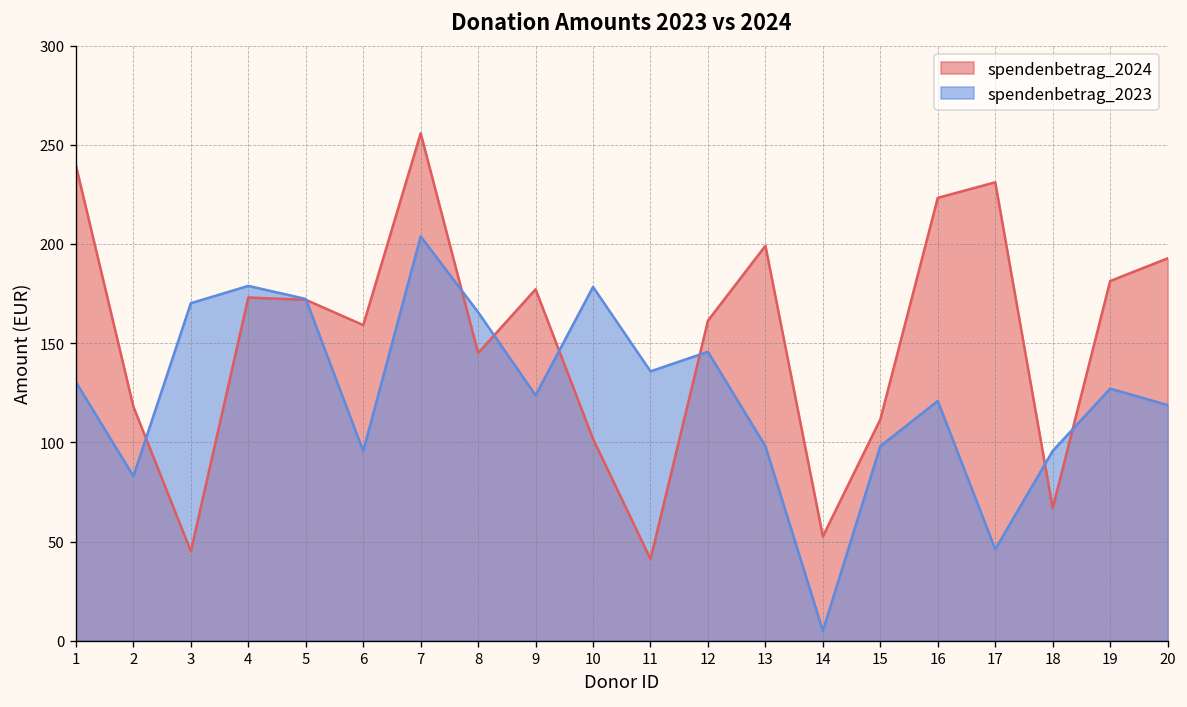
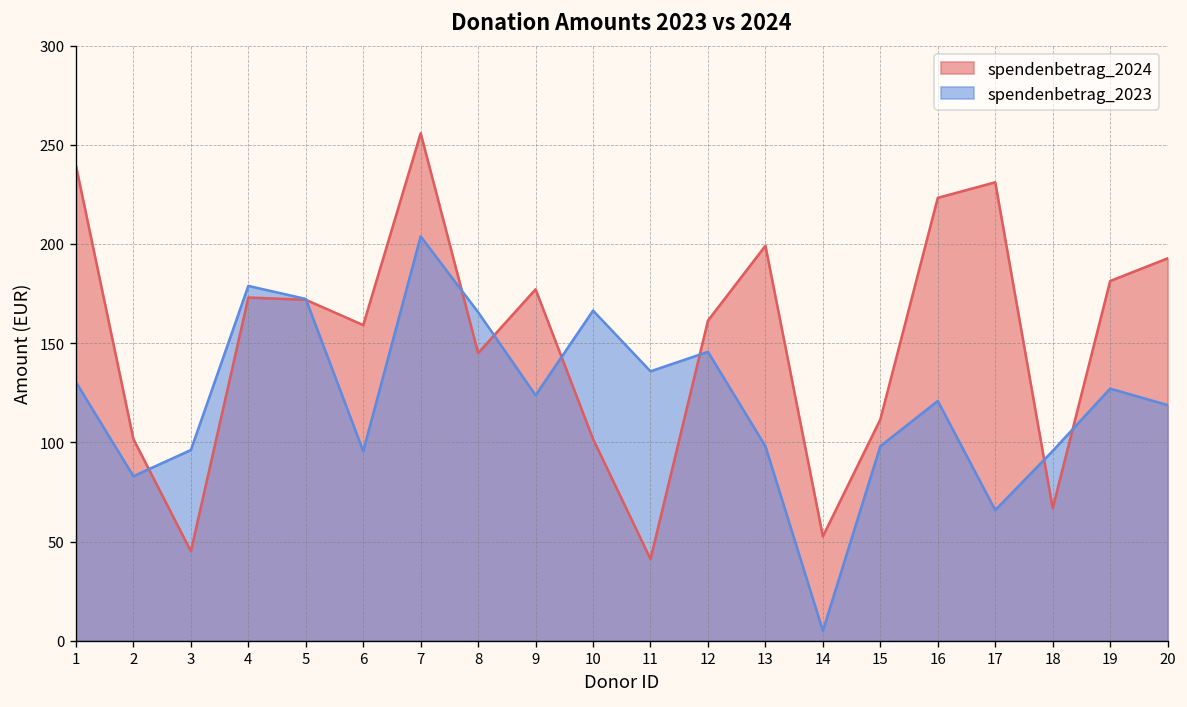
spendenbetrag_2024, 2: 118 -> 102
spendenbetrag_2023, 3: 170 -> 96
spendenbetrag_2023, 10: 178 -> 166
spendenbetrag_2023, 17: 46 -> 66
